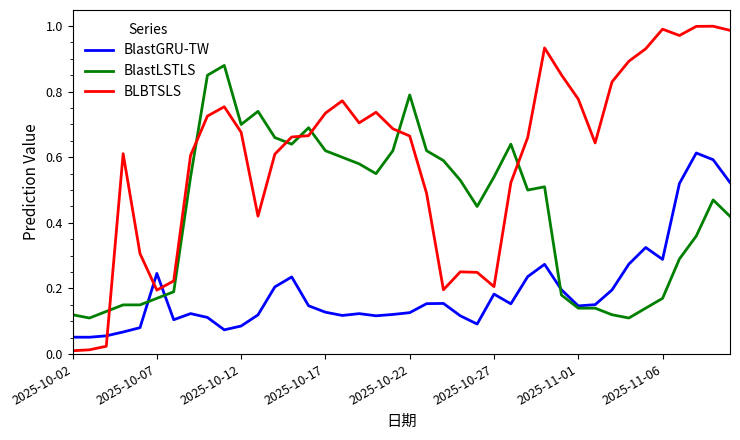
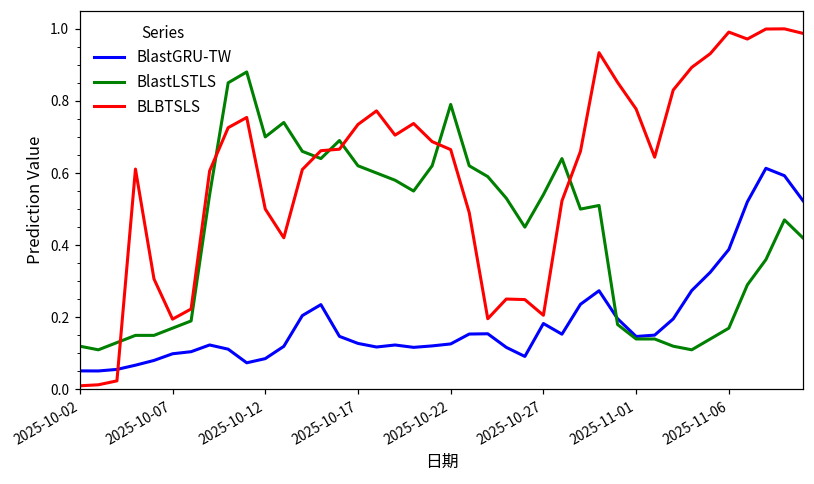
BlastGRU-TW, 2025-10-07: 0.25 -> 0.10
BLBTSLS, 2025-10-12: 0.68 -> 0.50
BlastGRU-TW, 2025-11-06: 0.29 -> 0.39
